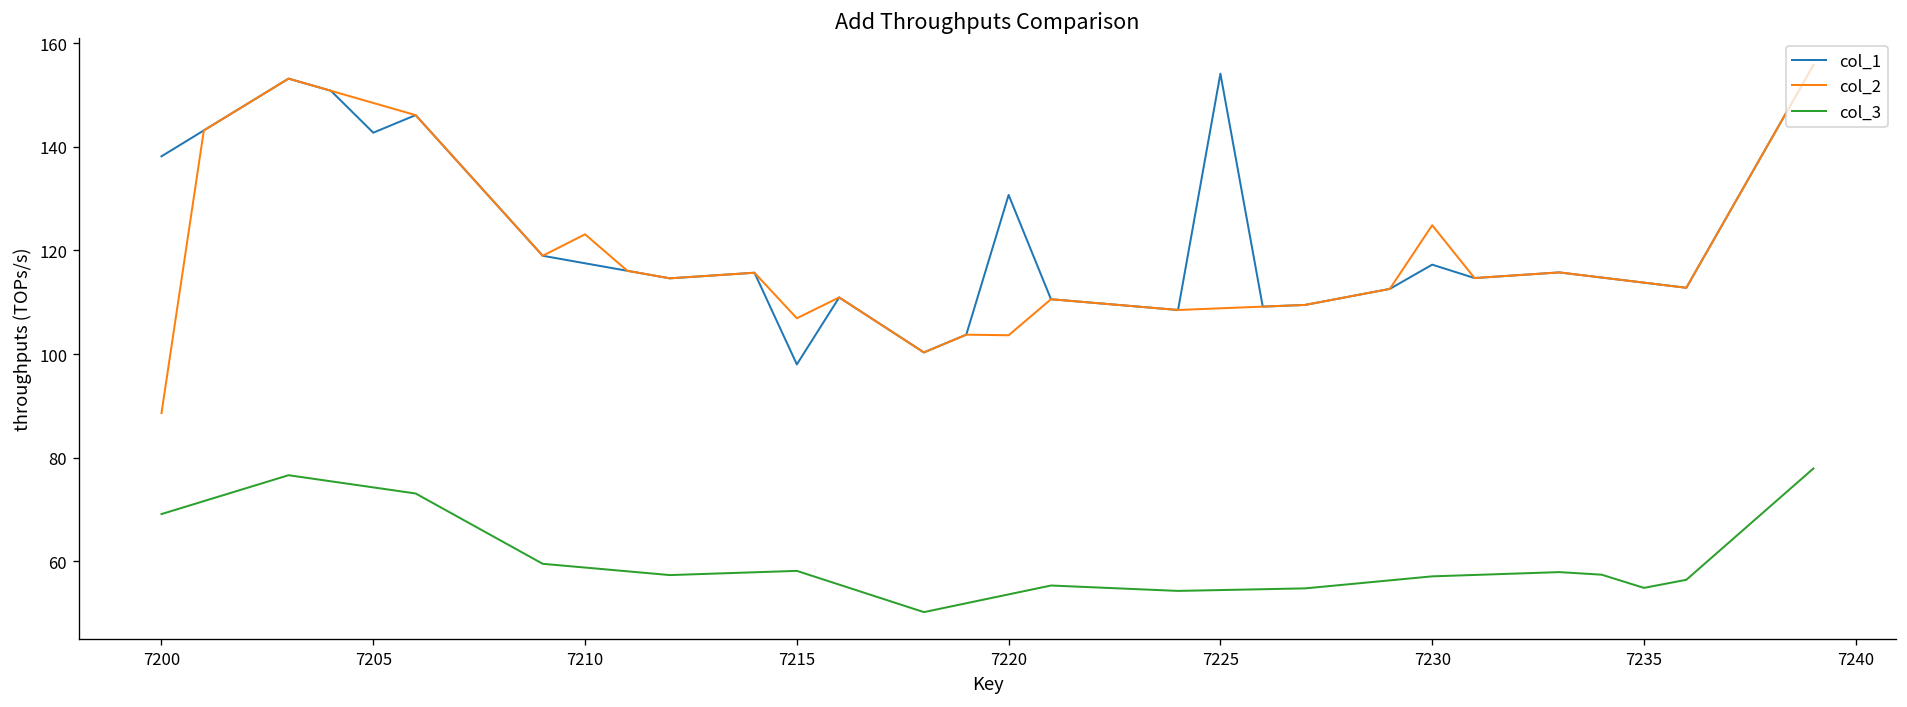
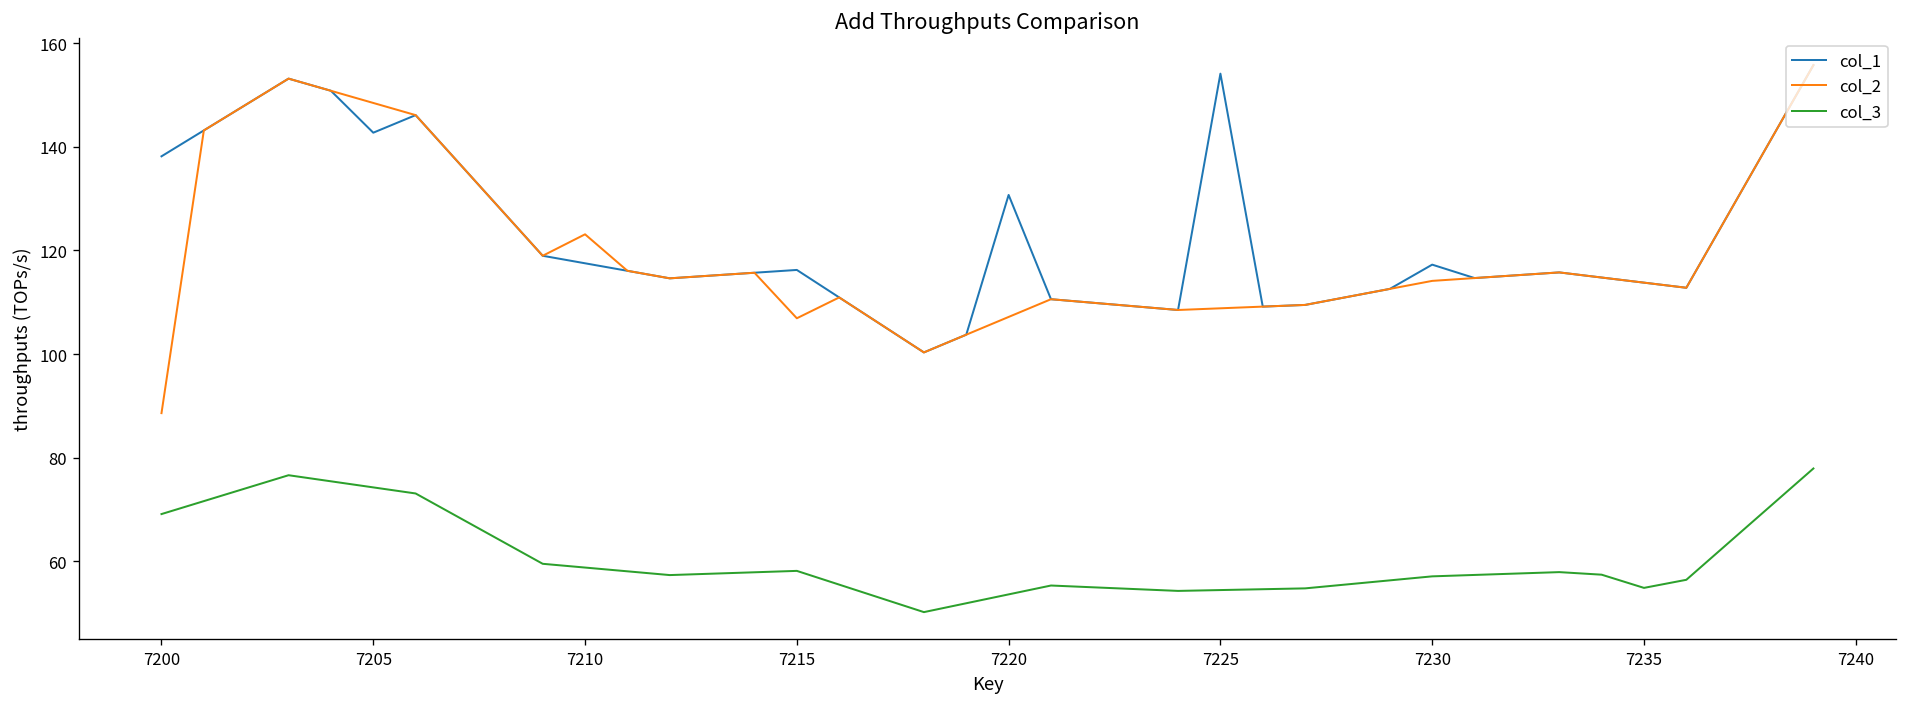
col_1, 7215: 98 -> 116
col_2, 7220: 104 -> 107
col_2, 7230: 125 -> 114
